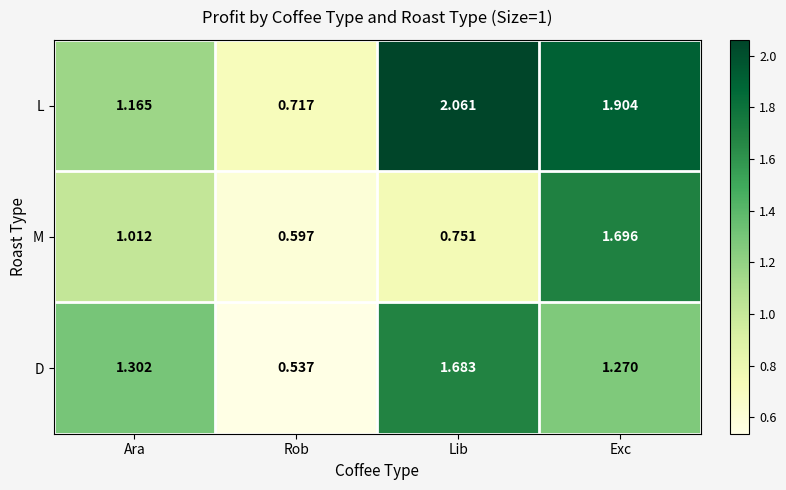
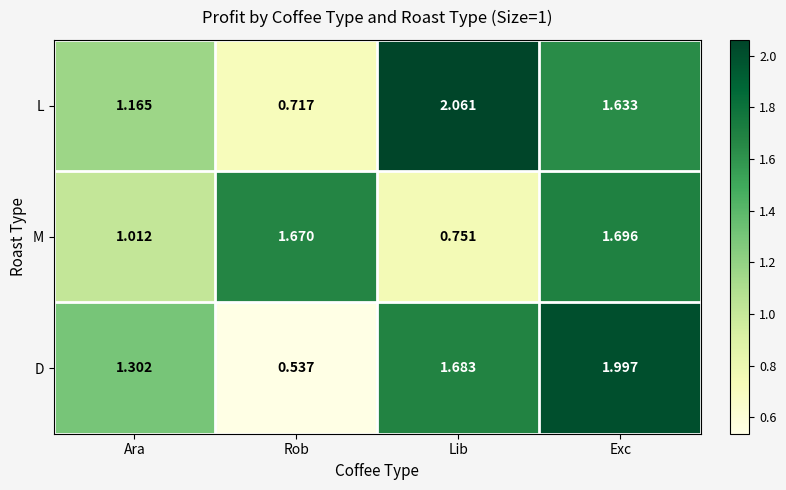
L, Exc: 1.904 -> 1.633
M, Rob: 0.597 -> 1.670
D, Exc: 1.270 -> 1.997
